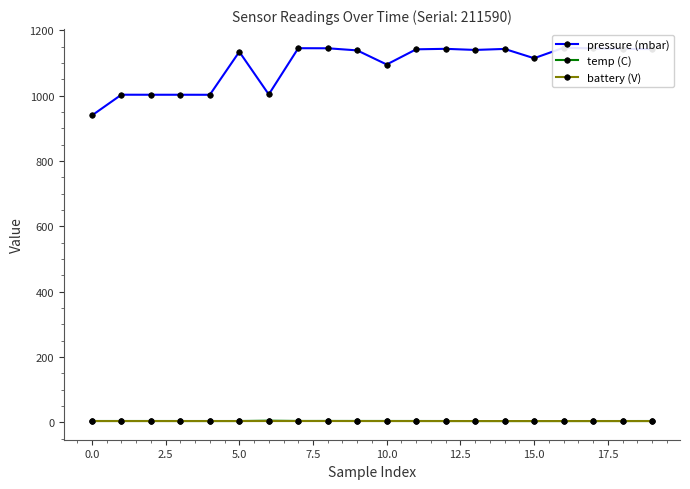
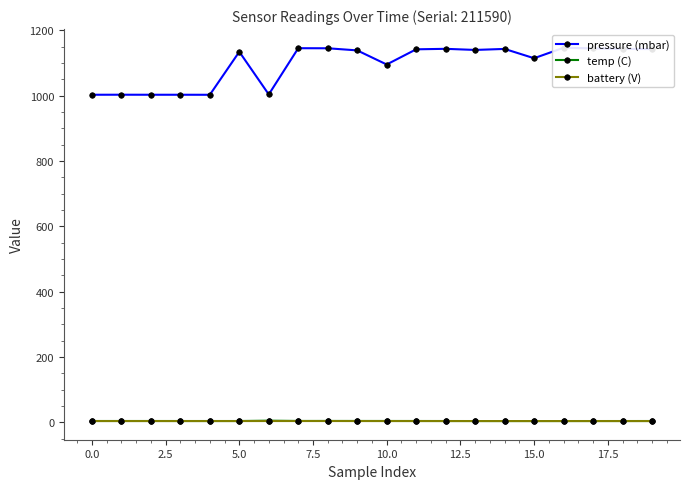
pressure (mbar), 0.0: 940 -> 1000
